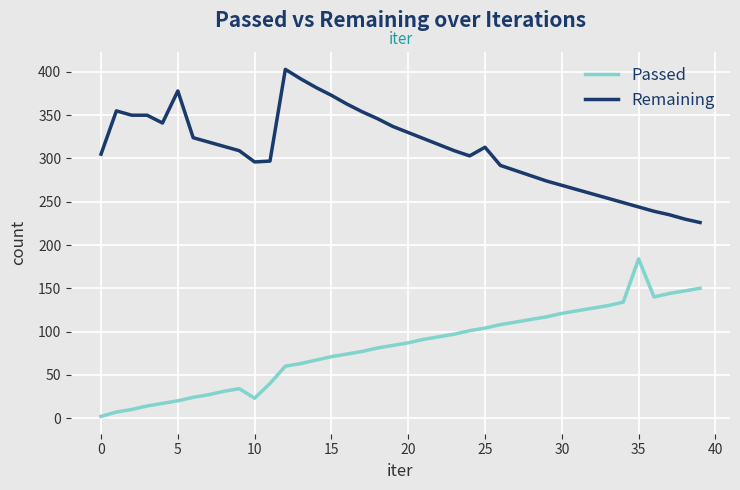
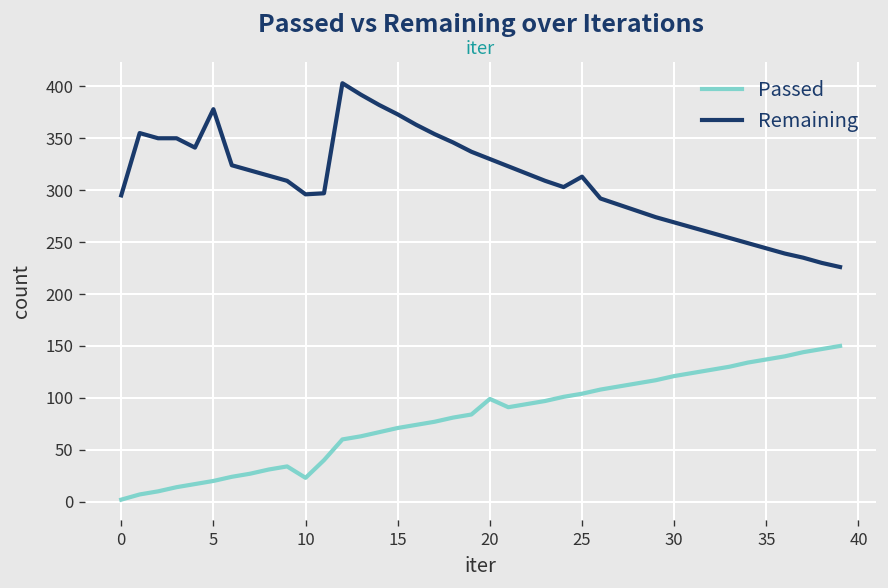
Remaining, 0: 310 -> 300
Passed, 20: 90 -> 100
Passed, 35: 180 -> 140
